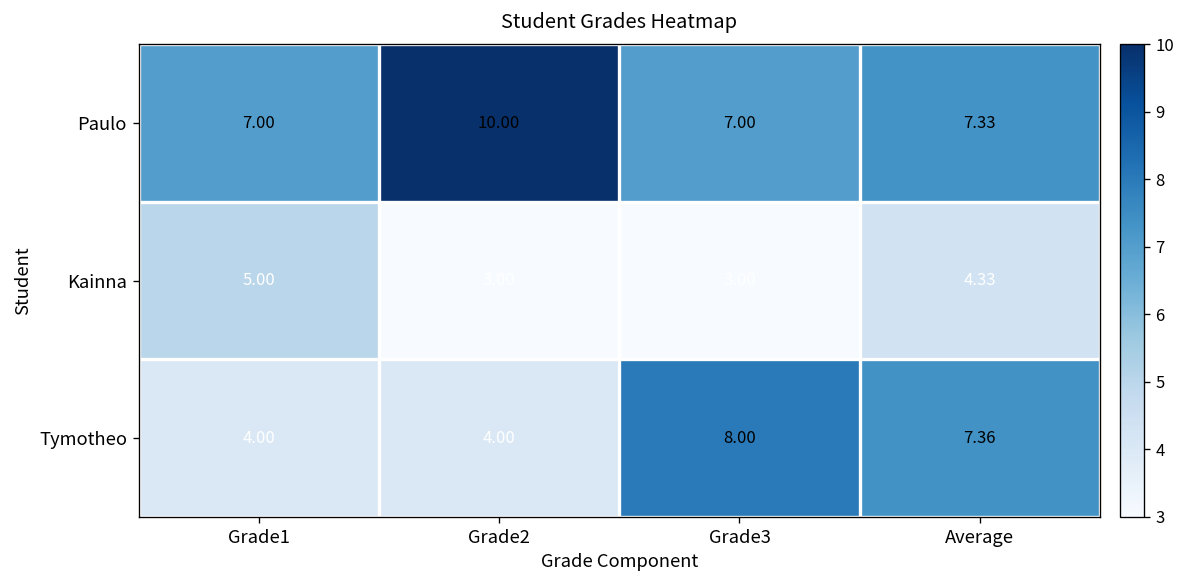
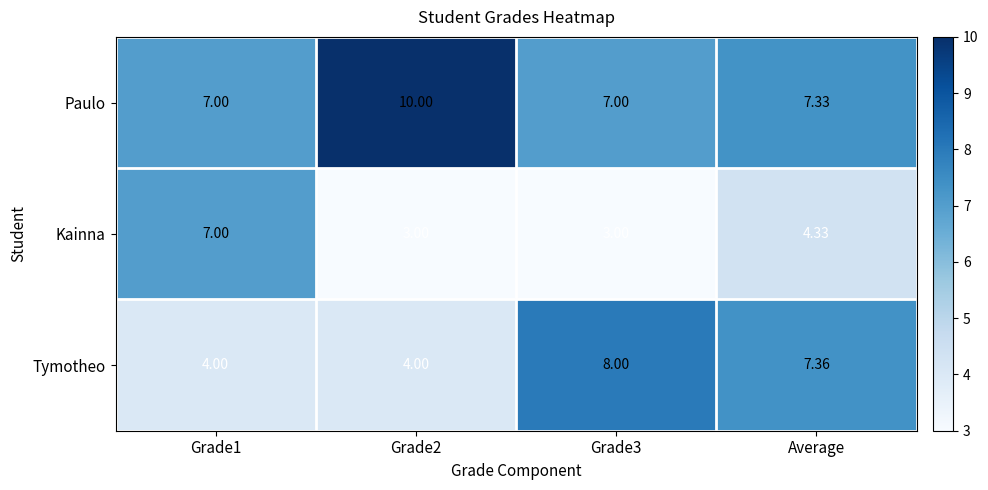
Kainna, Grade1: 5.00 -> 7.00
